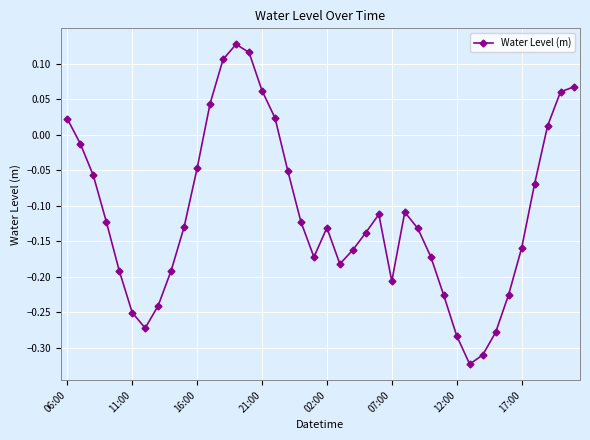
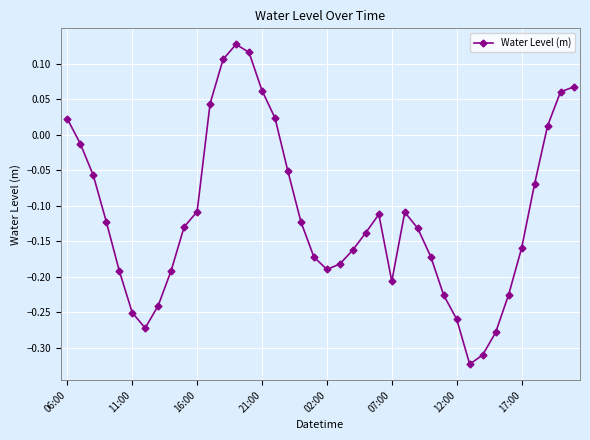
16:00: -0.05 -> -0.11
02:00: -0.13 -> -0.19
12:00: -0.28 -> -0.26
